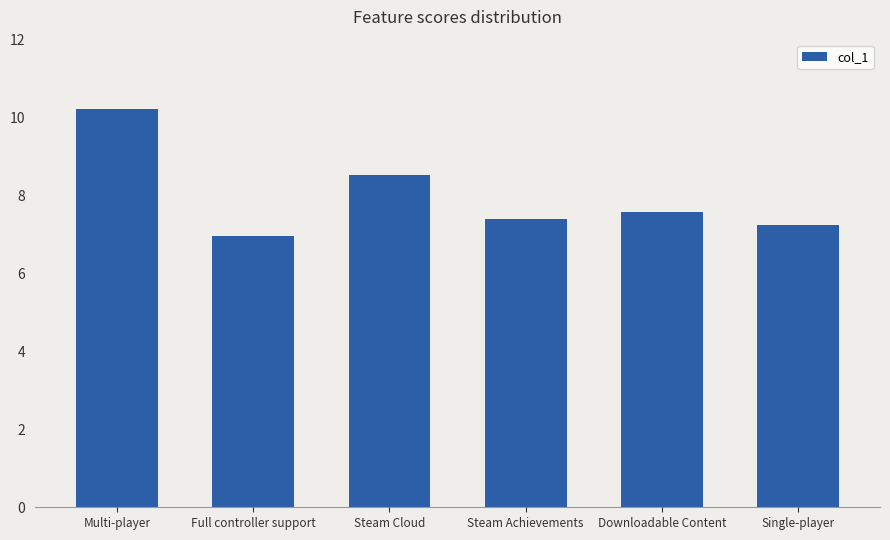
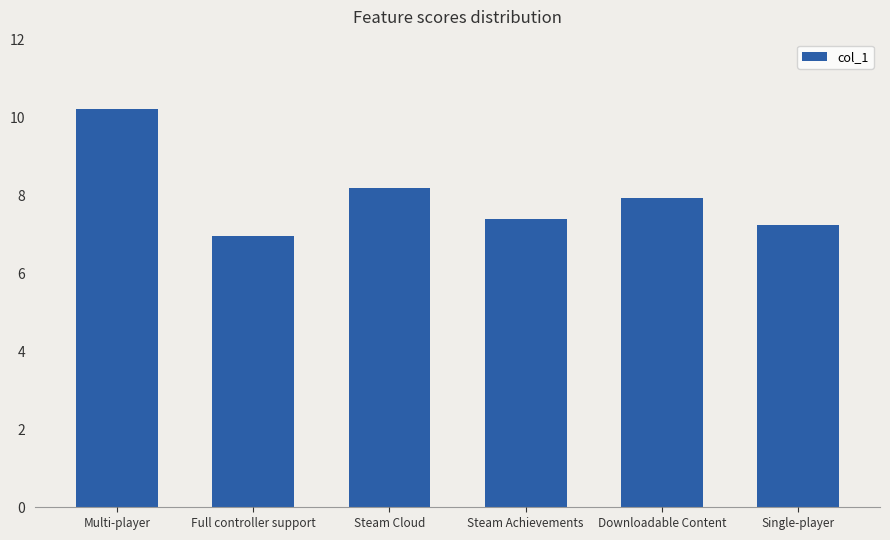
Steam Cloud: 8.5 -> 8.2
Downloadable Content: 7.6 -> 7.9
